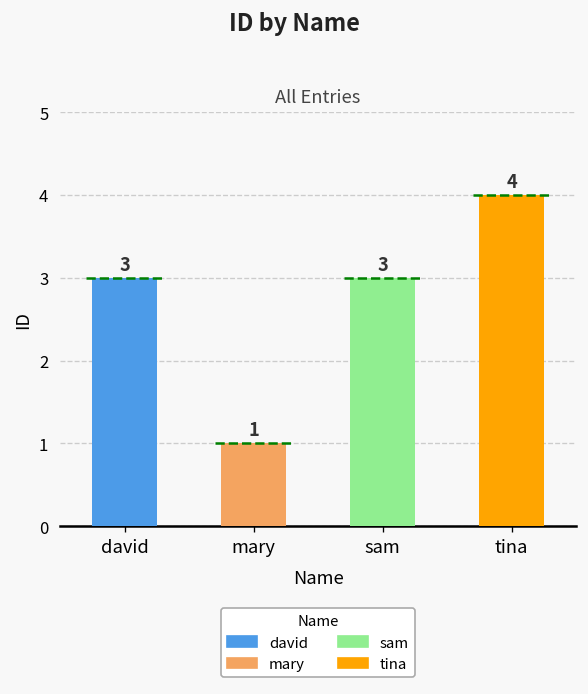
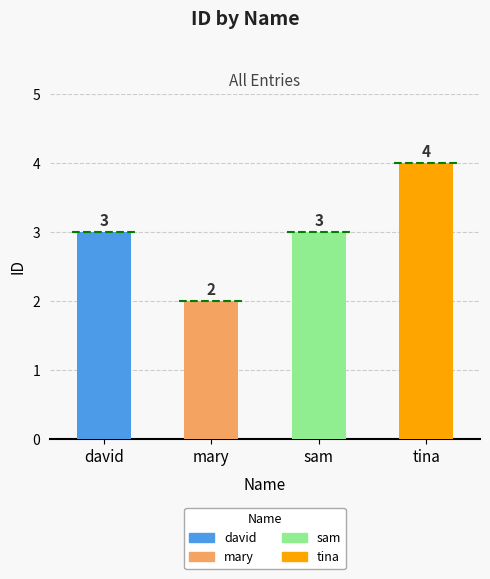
mary: 1 -> 2
